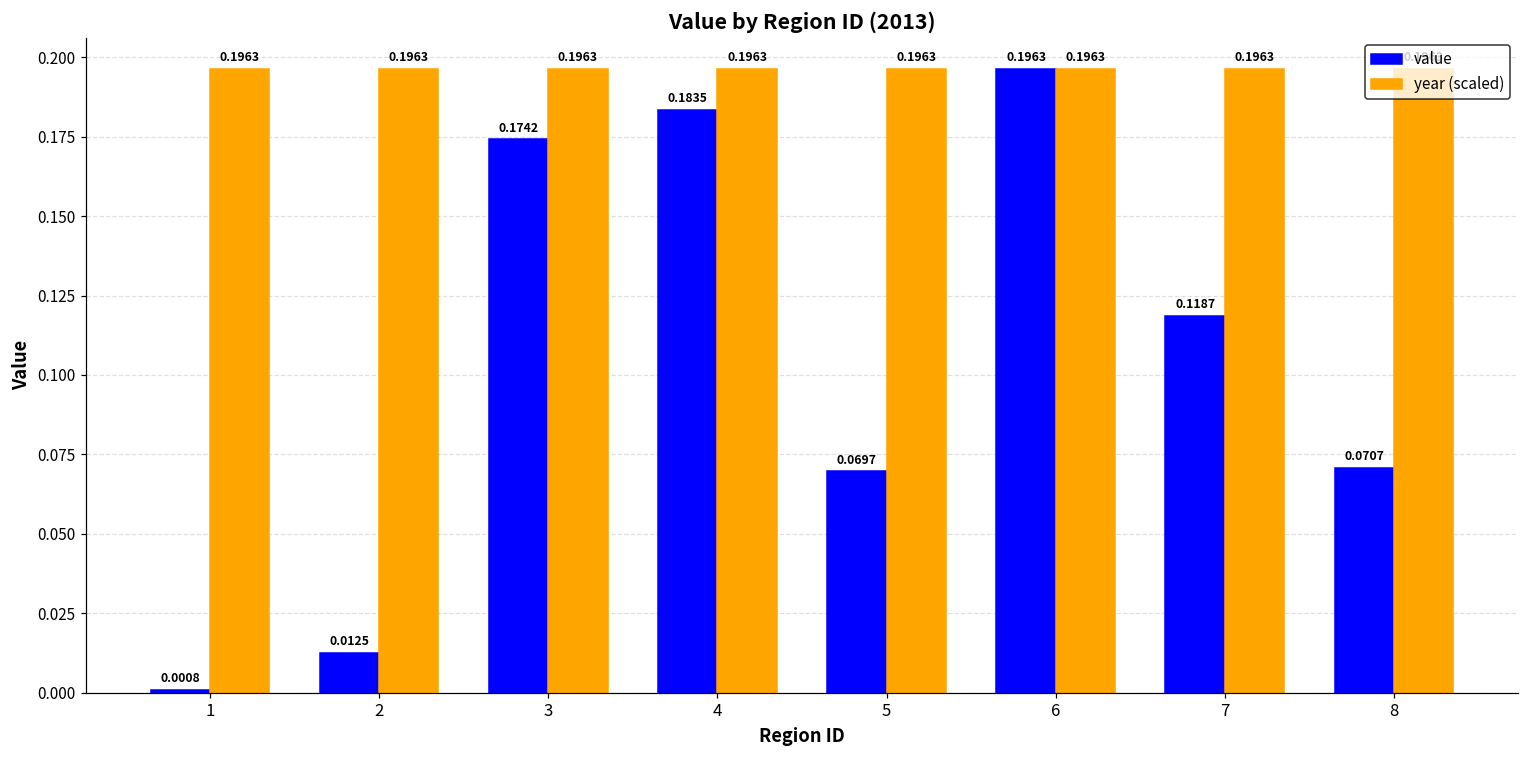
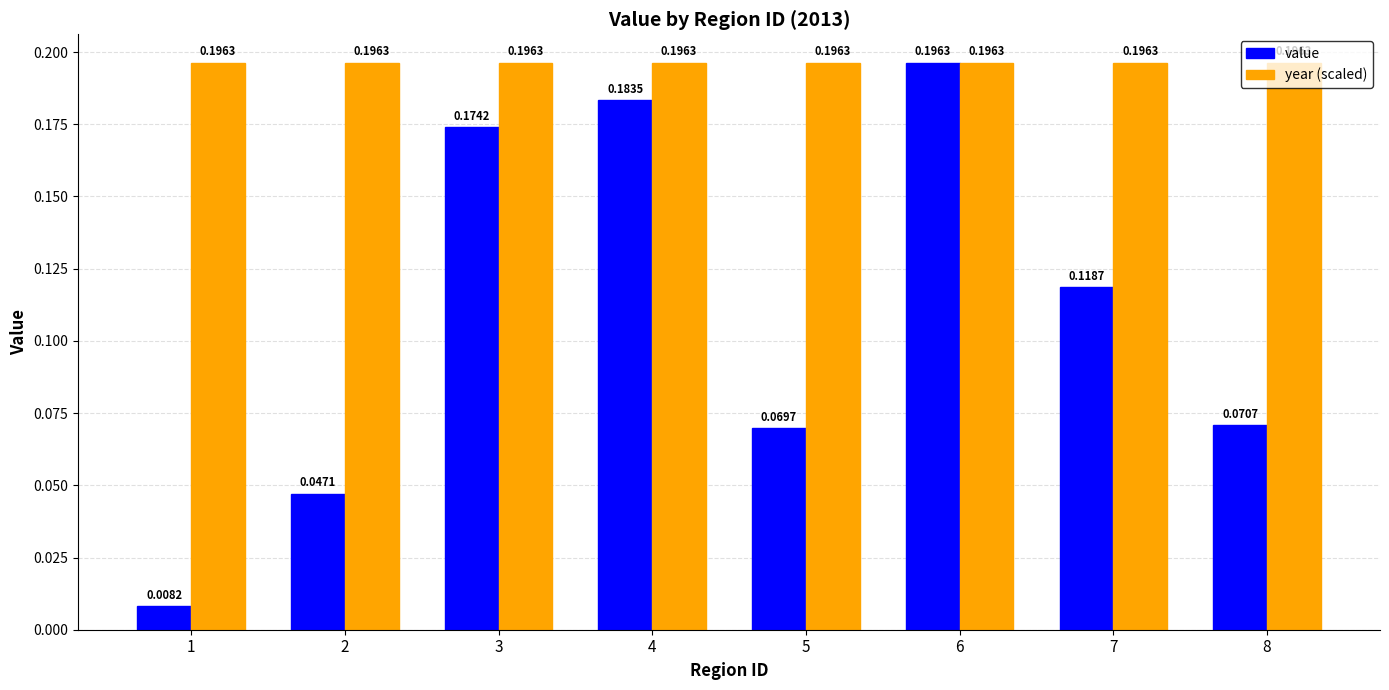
value, 1: 0.0008 -> 0.0082
value, 2: 0.0125 -> 0.0471
